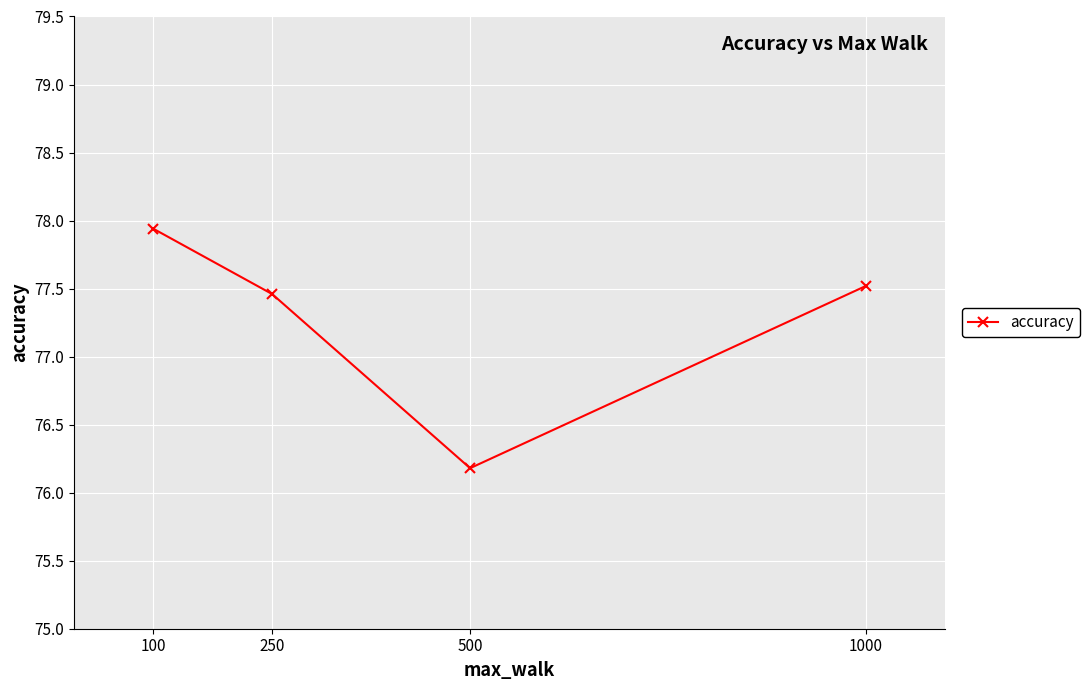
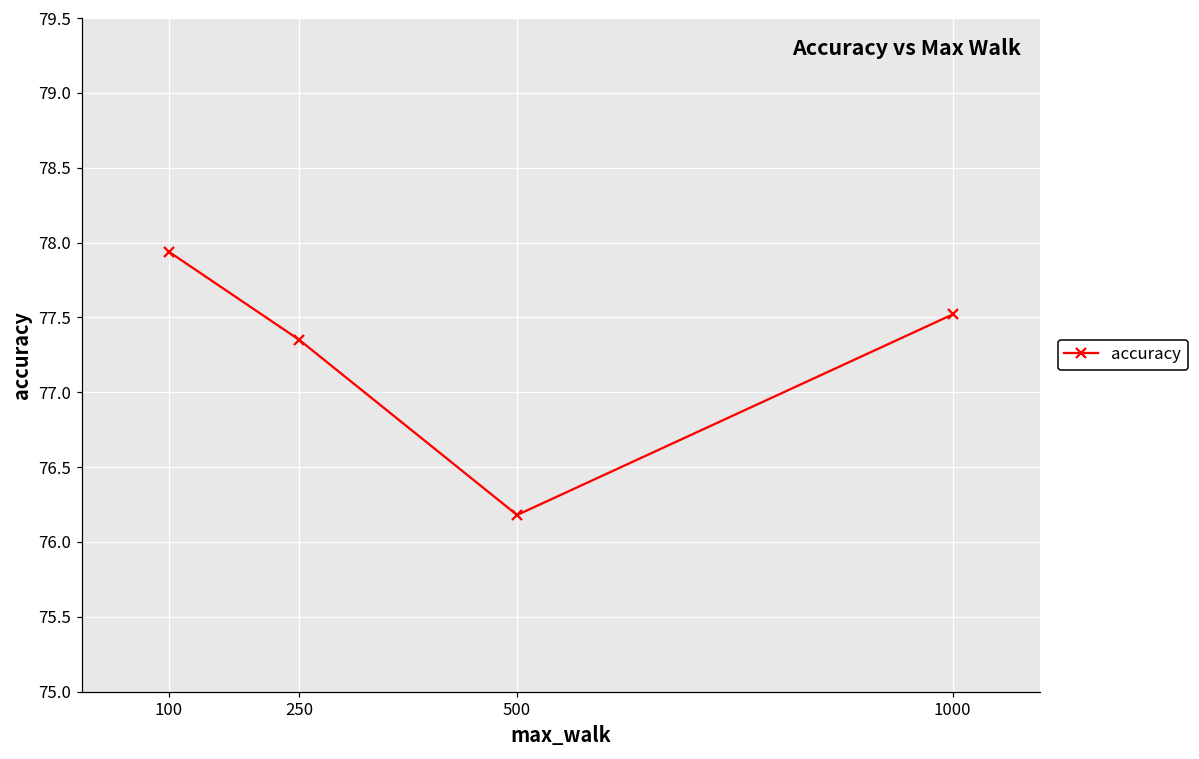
250: 77.46 -> 77.35
